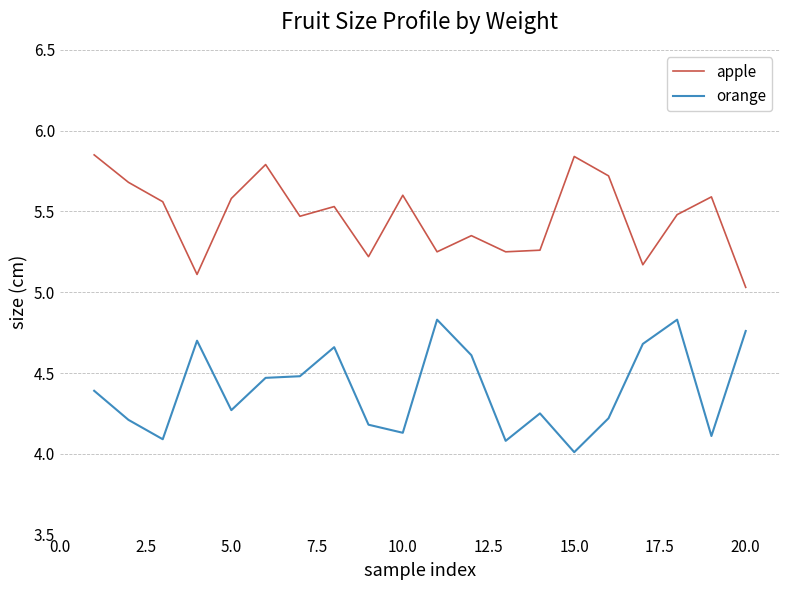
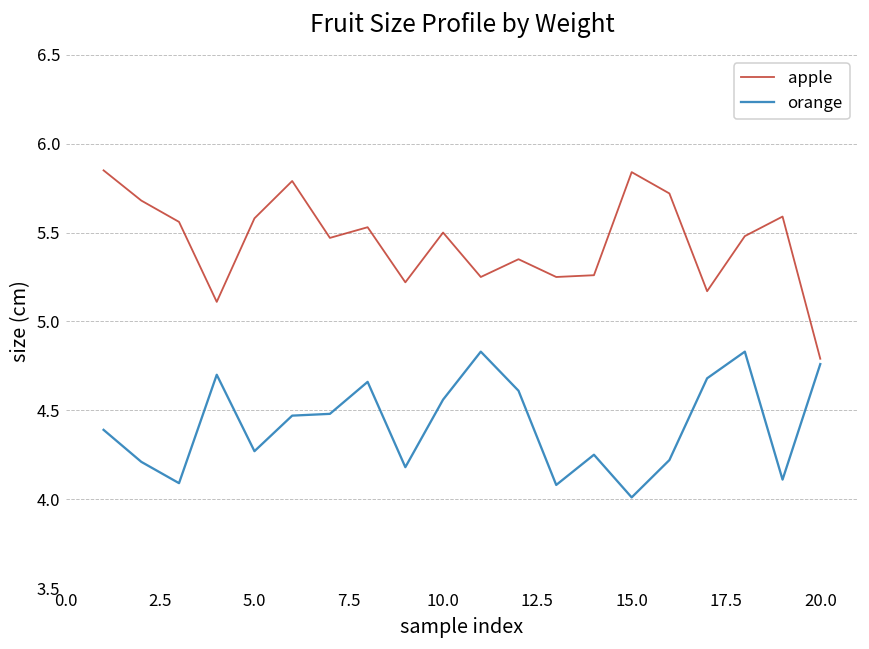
apple, 10.0: 5.6 -> 5.5
orange, 10.0: 4.13 -> 4.56
apple, 20.0: 5.03 -> 4.79
